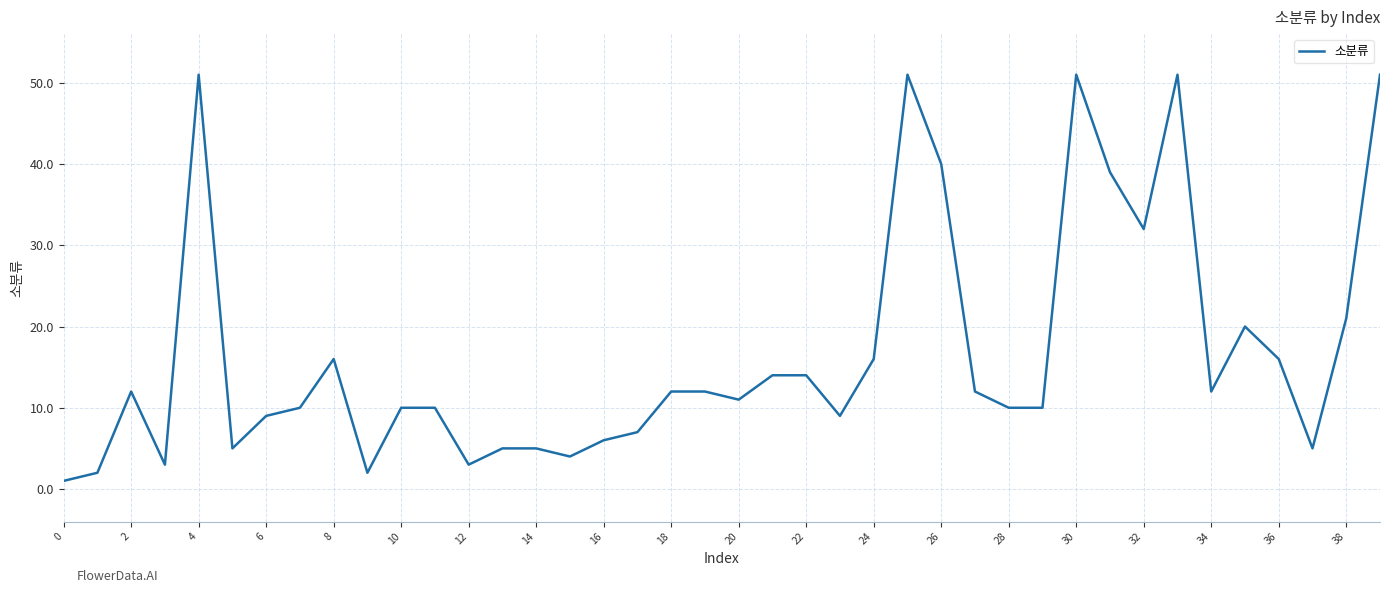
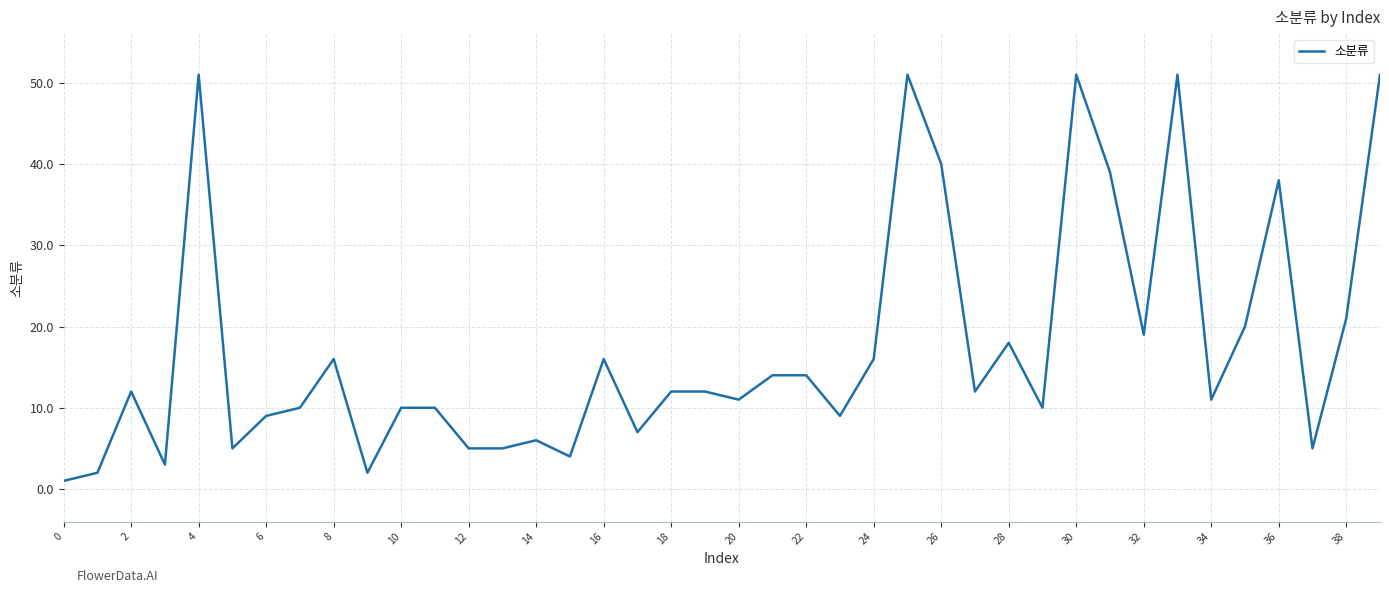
12: 3 -> 5
14: 5 -> 6
16: 6 -> 16
28: 10 -> 18
32: 32 -> 19
34: 12 -> 11
36: 16 -> 38
